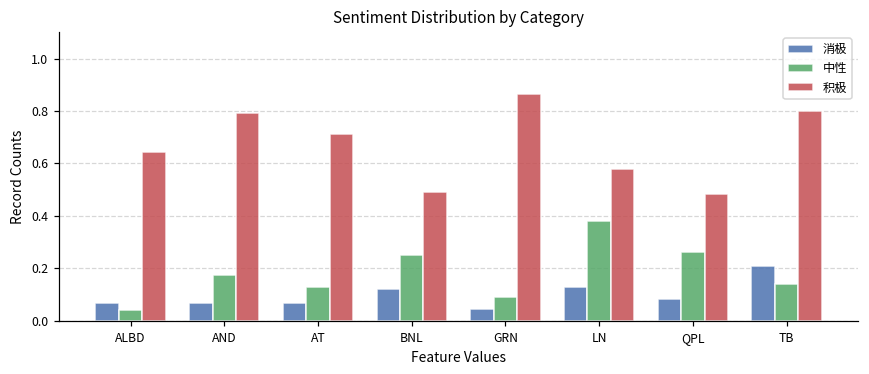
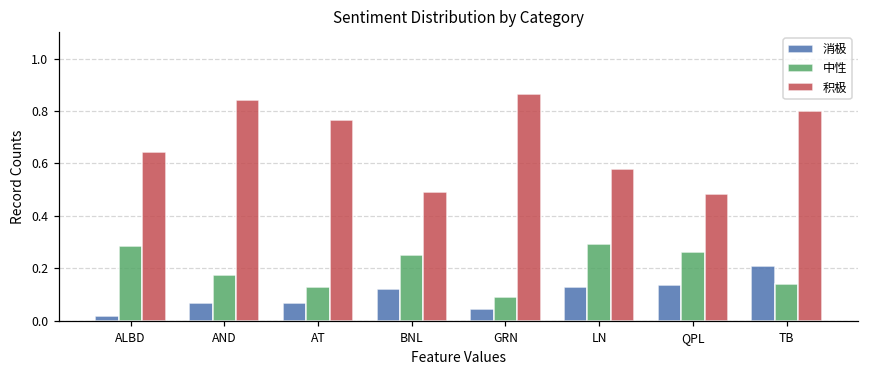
消极, ALBD: 0.07 -> 0.02
中性, ALBD: 0.04 -> 0.29
积极, AND: 0.79 -> 0.84
积极, AT: 0.71 -> 0.77
中性, LN: 0.38 -> 0.29
消极, QPL: 0.09 -> 0.14
